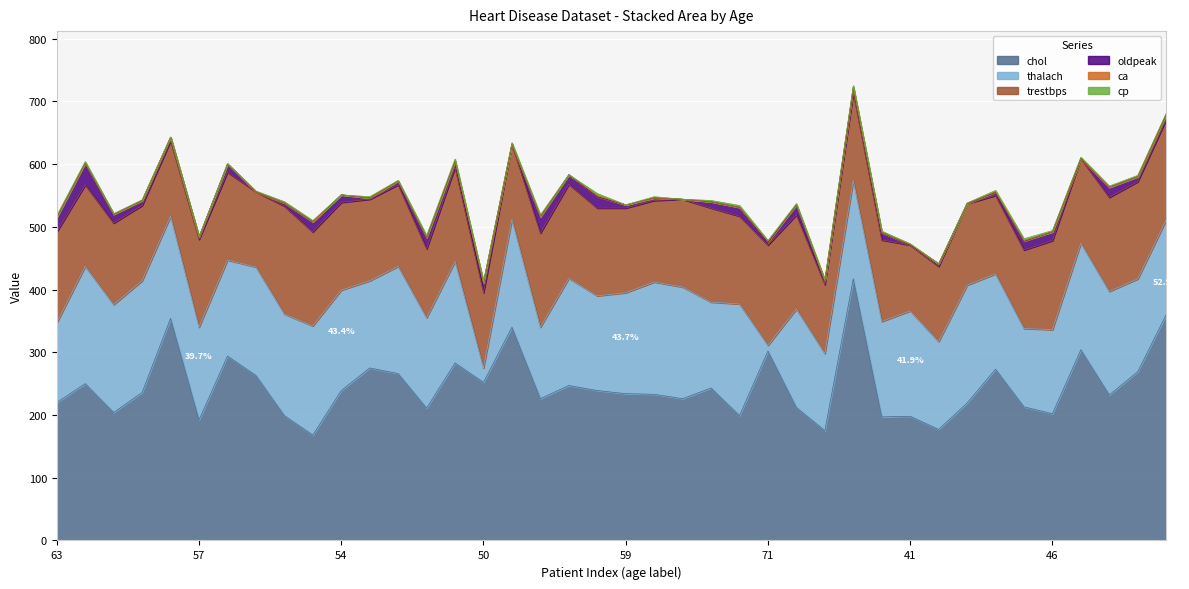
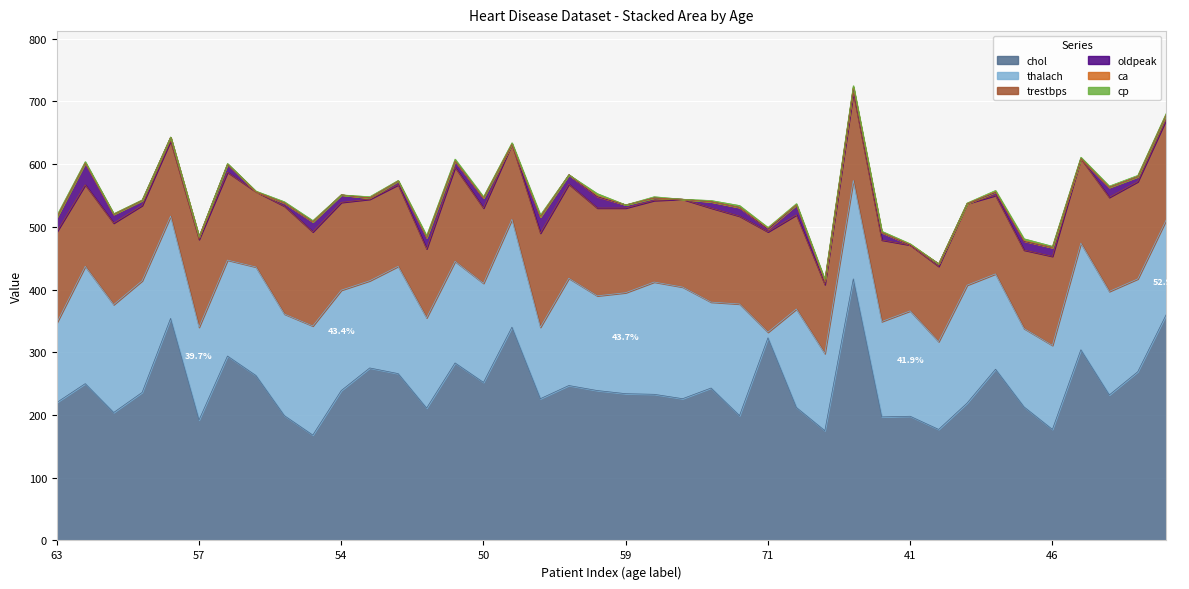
thalach, 50: 20 -> 160
chol, 71: 300 -> 320
chol, 46: 200 -> 180
